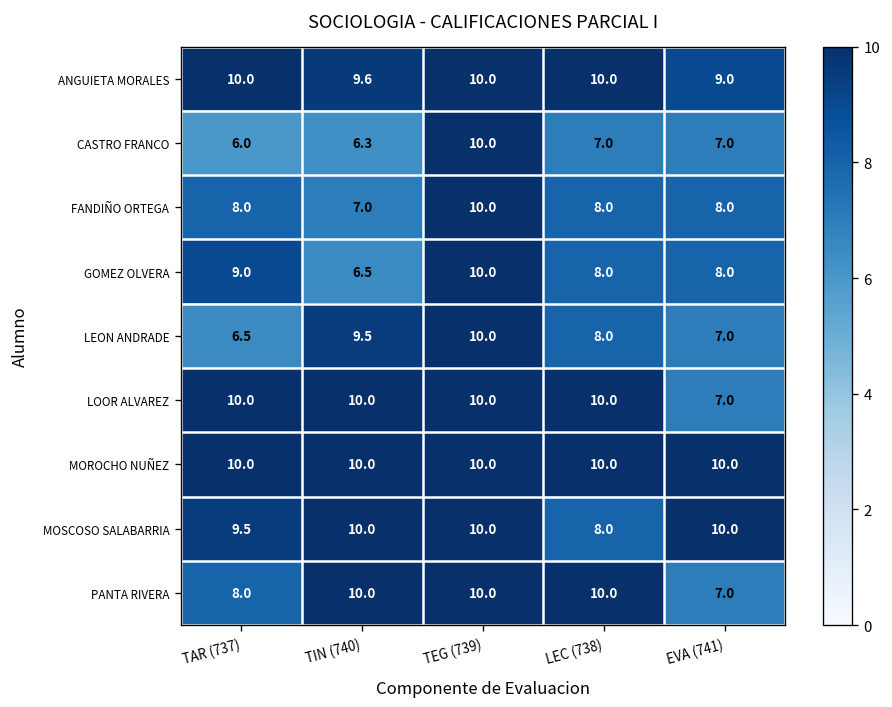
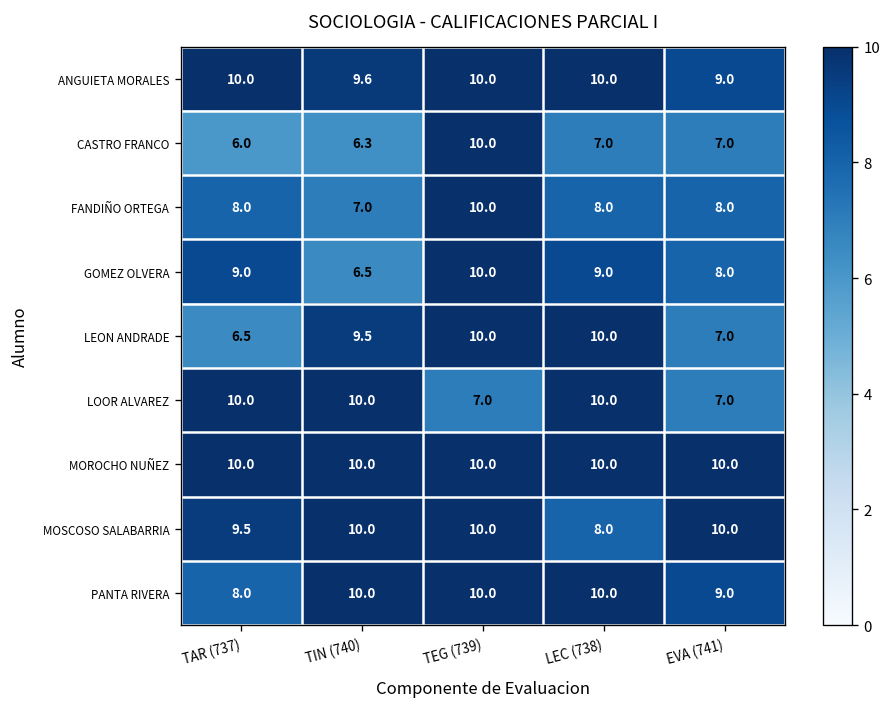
GOMEZ OLVERA, LEC (738): 8.0 -> 9.0
LEON ANDRADE, LEC (738): 8.0 -> 10.0
LOOR ALVAREZ, TEG (739): 10.0 -> 7.0
PANTA RIVERA, EVA (741): 7.0 -> 9.0
